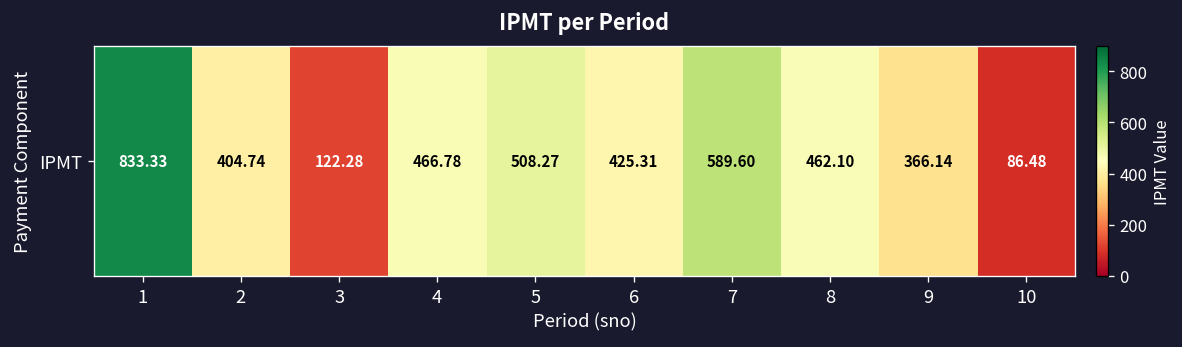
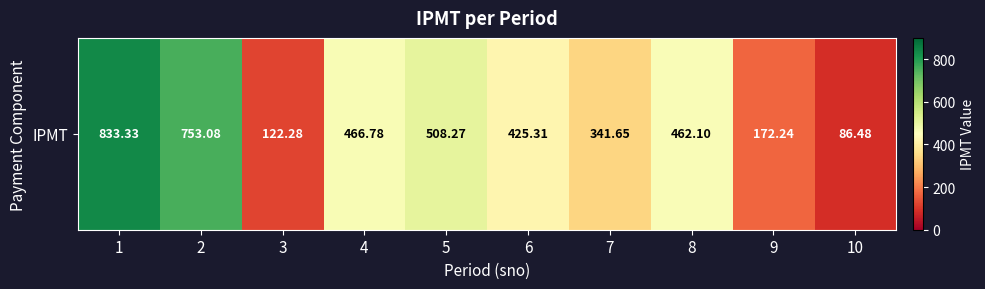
IPMT, 2: 404.74 -> 753.08
IPMT, 7: 589.60 -> 341.65
IPMT, 9: 366.14 -> 172.24
